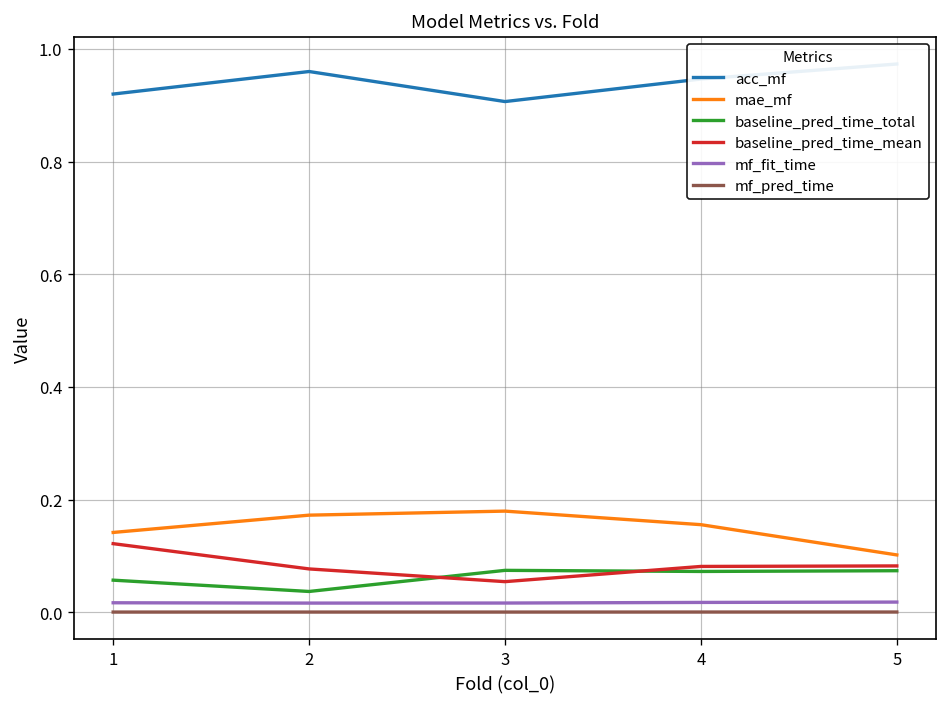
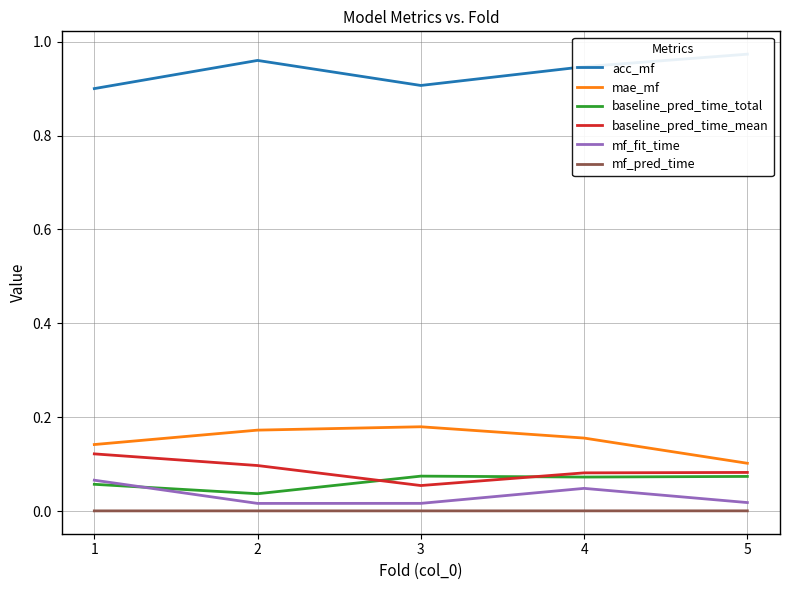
acc_mf, 1: 0.92 -> 0.90
mf_fit_time, 1: 0.02 -> 0.07
baseline_pred_time_mean, 2: 0.08 -> 0.10
mf_fit_time, 4: 0.02 -> 0.05
